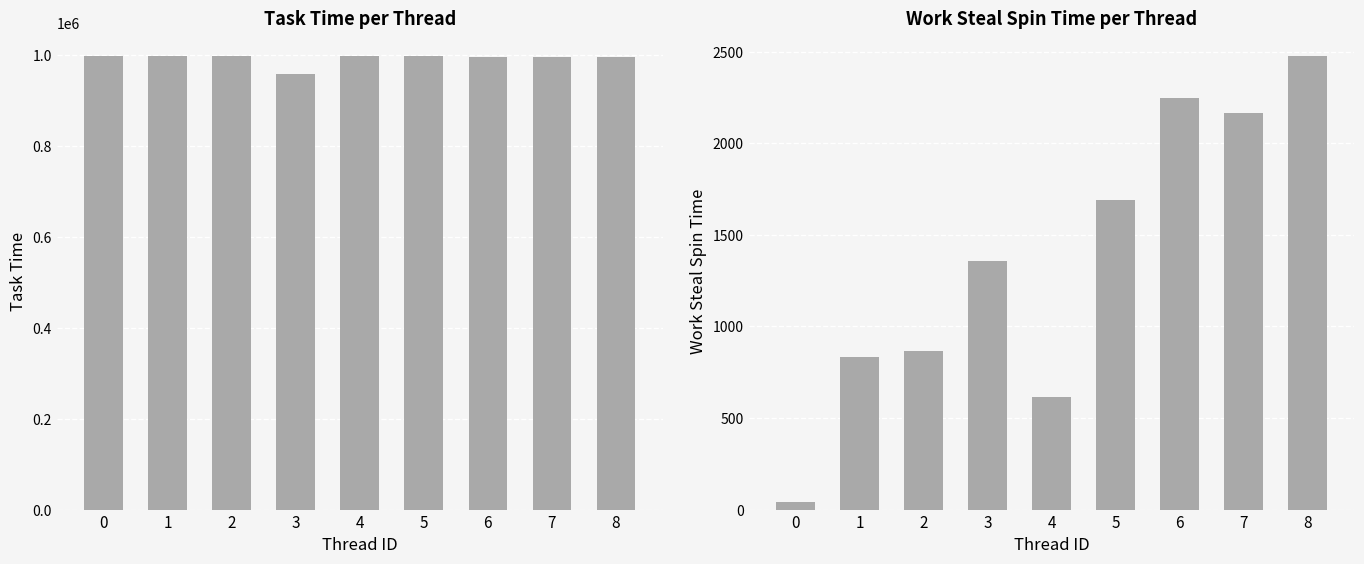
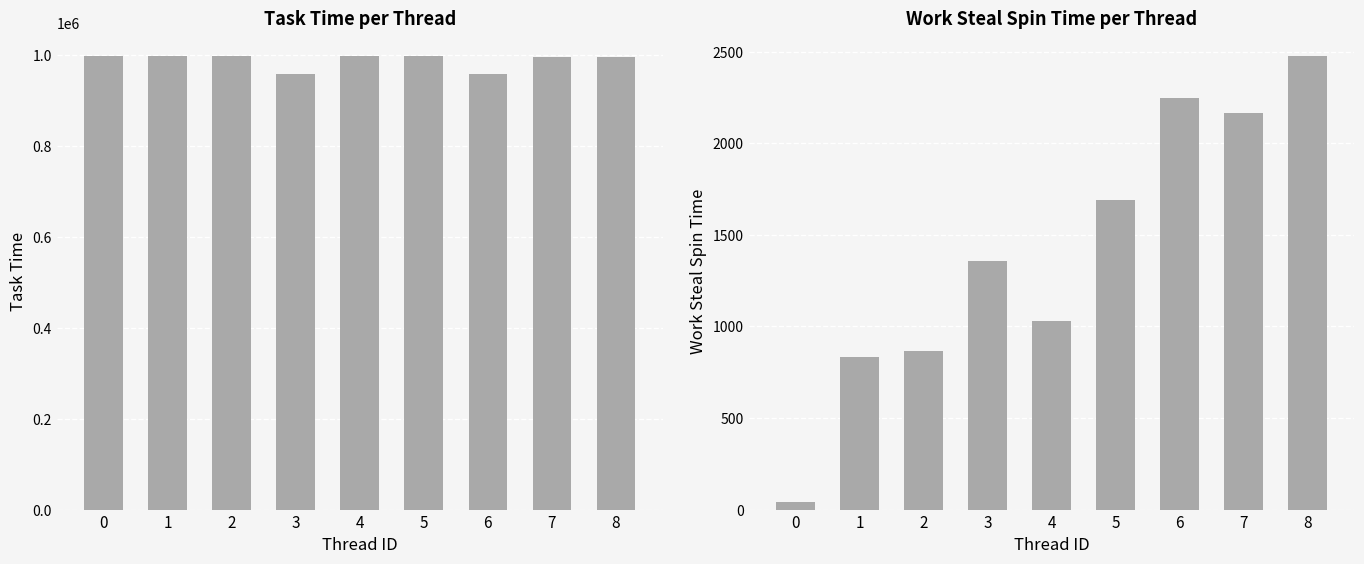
Task Time per Thread, 6: 1000000 -> 960000
Work Steal Spin Time per Thread, 4: 620 -> 1030
